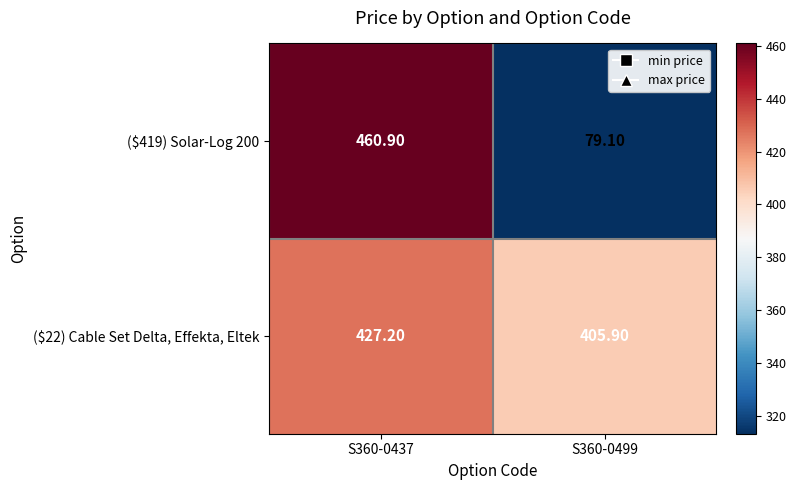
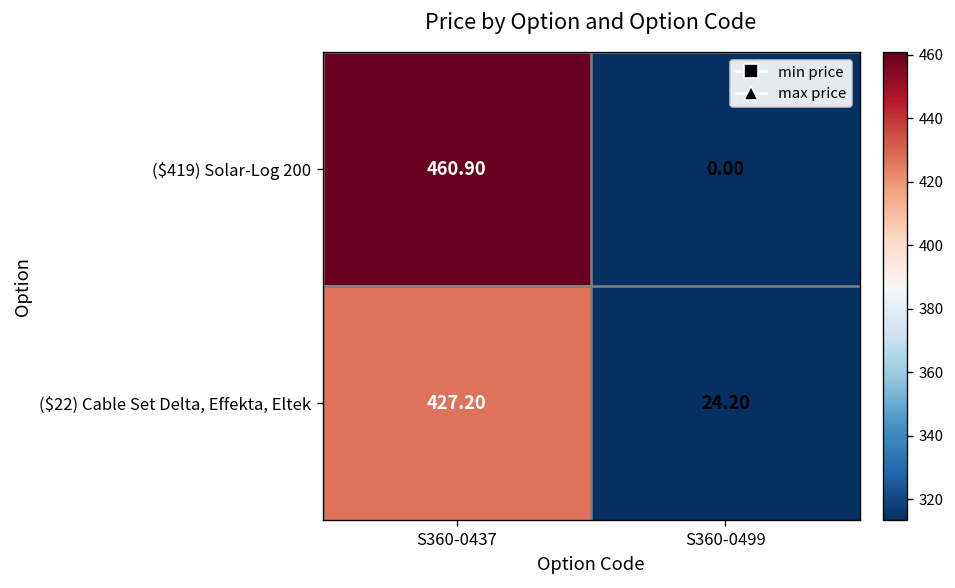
($419) Solar-Log 200, S360-0499: 79.10 -> 0.00
($22) Cable Set Delta, Effekta, Eltek, S360-0499: 405.90 -> 24.20
